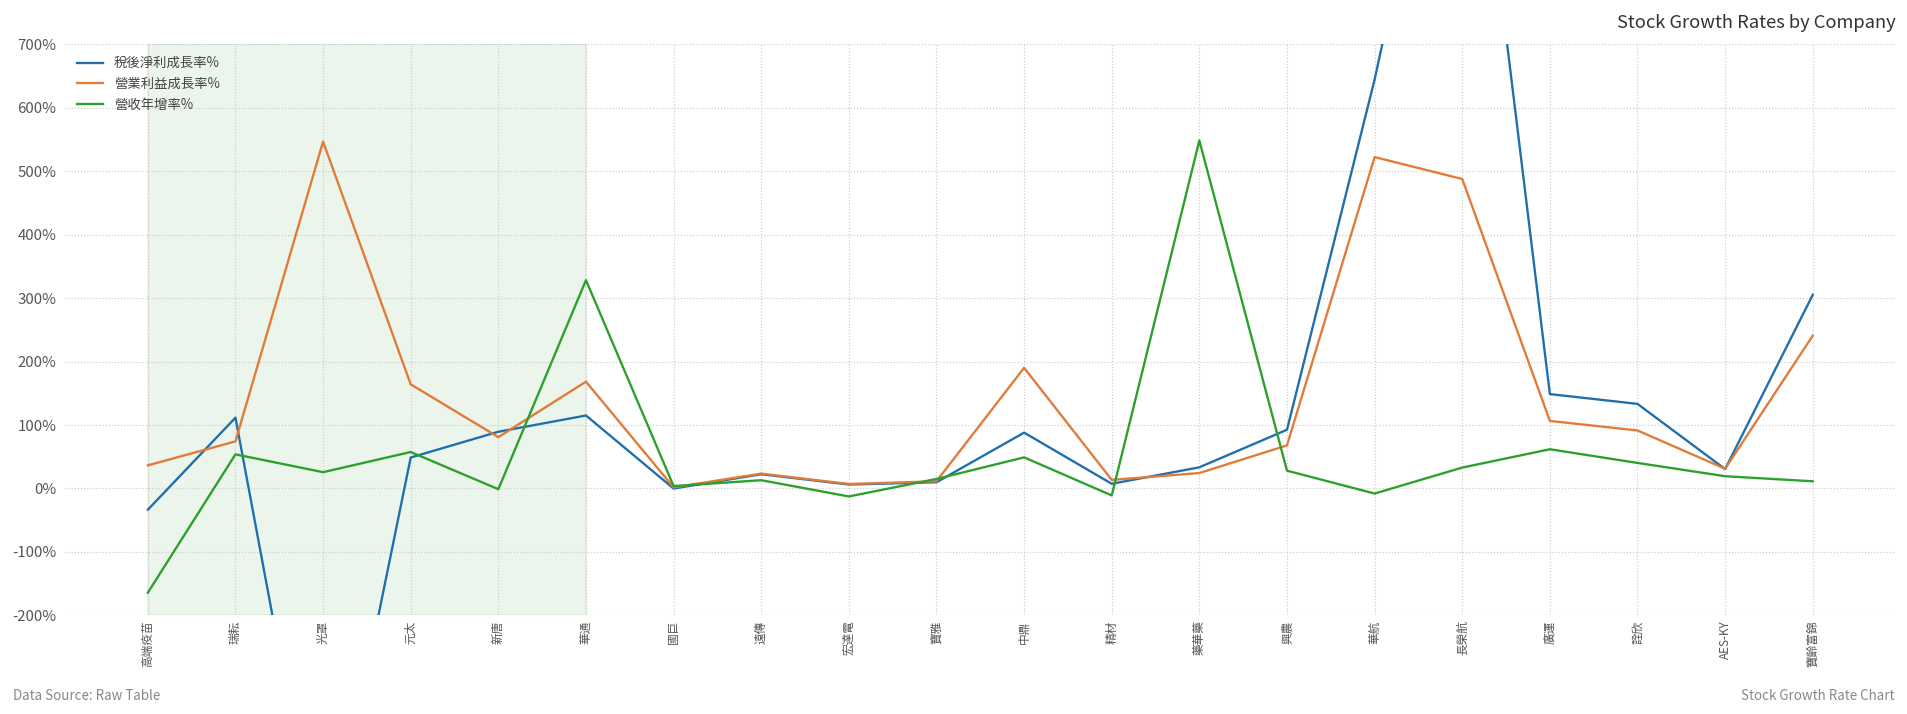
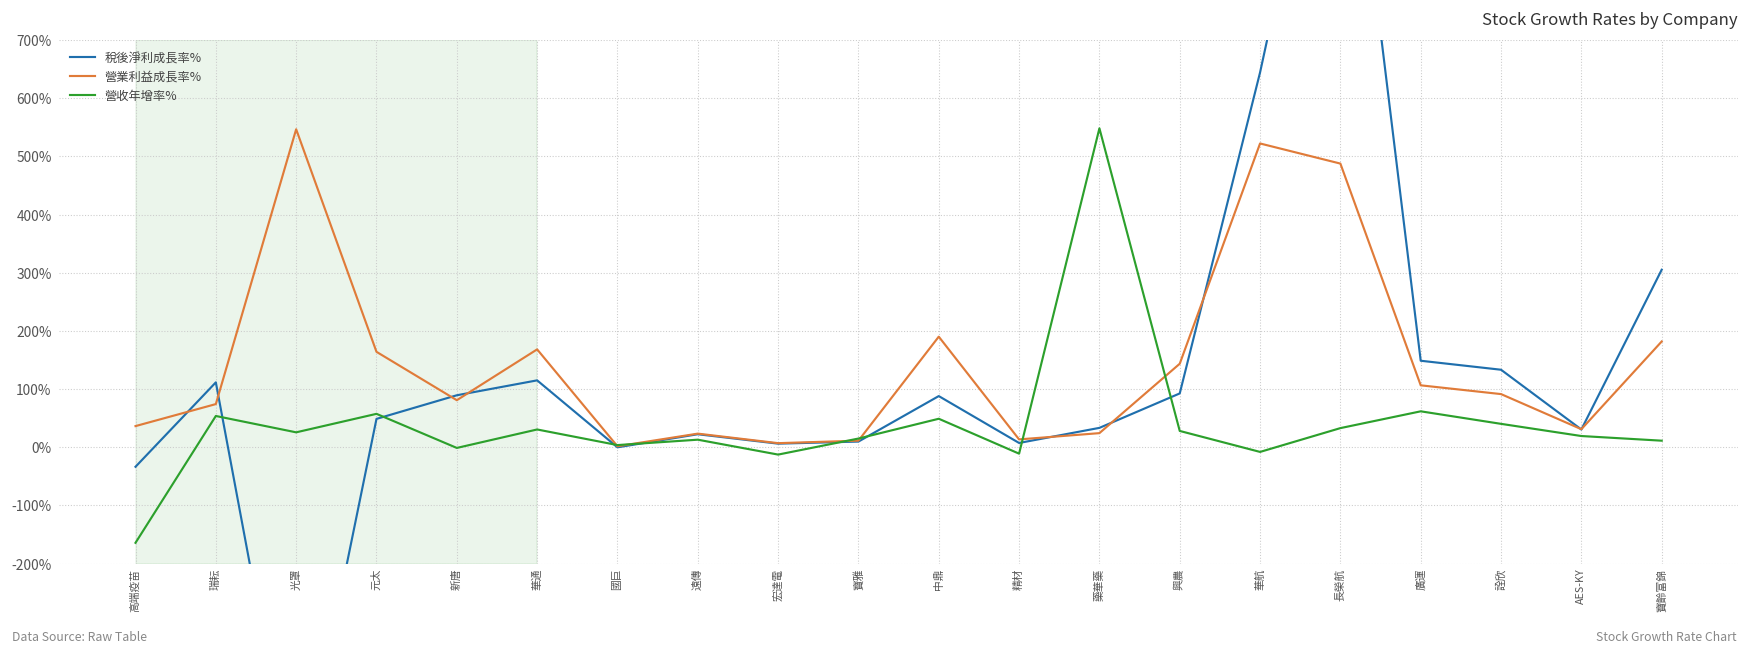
營收年增率%, 華通: 330% -> 30%
營業利益成長率%, 興農: 70% -> 140%
營業利益成長率%, 寶齡富錦: 240% -> 180%
